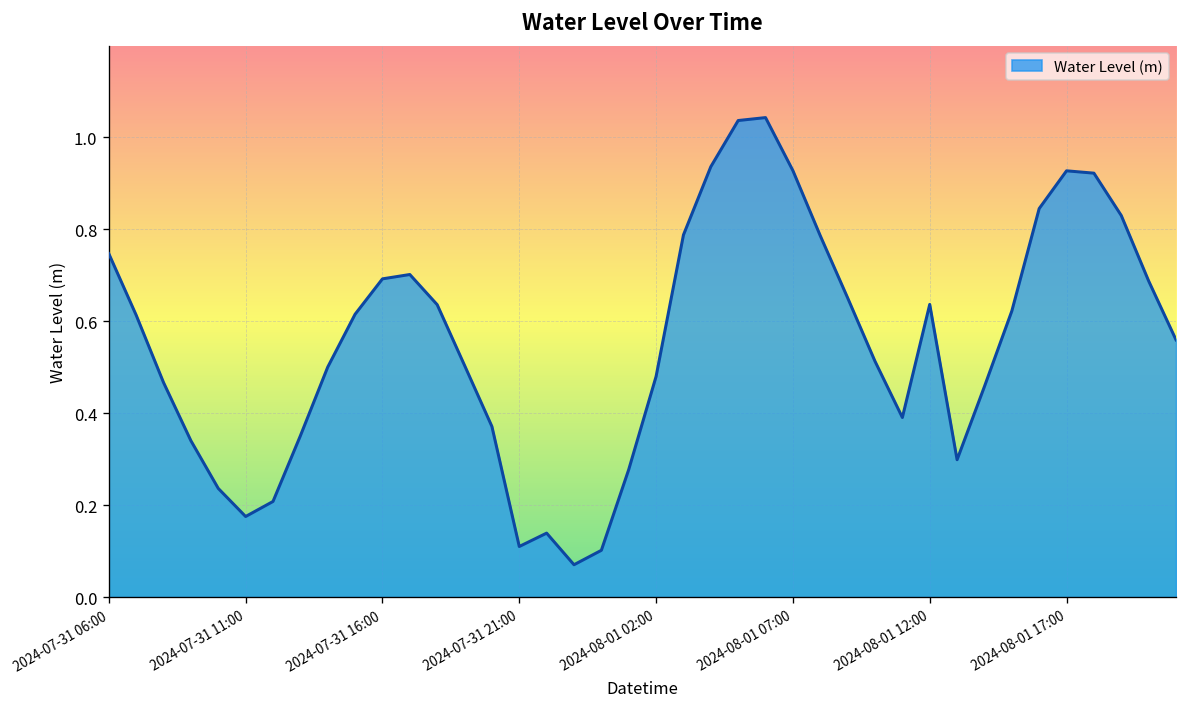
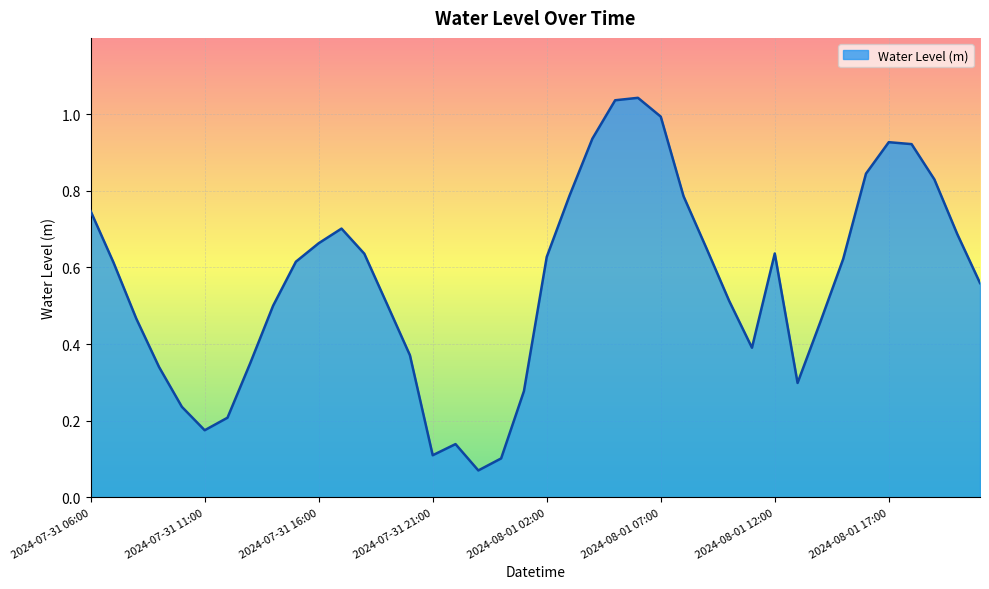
2024-07-31 16:00: 0.69 -> 0.66
2024-08-01 02:00: 0.48 -> 0.63
2024-08-01 07:00: 0.93 -> 0.99
